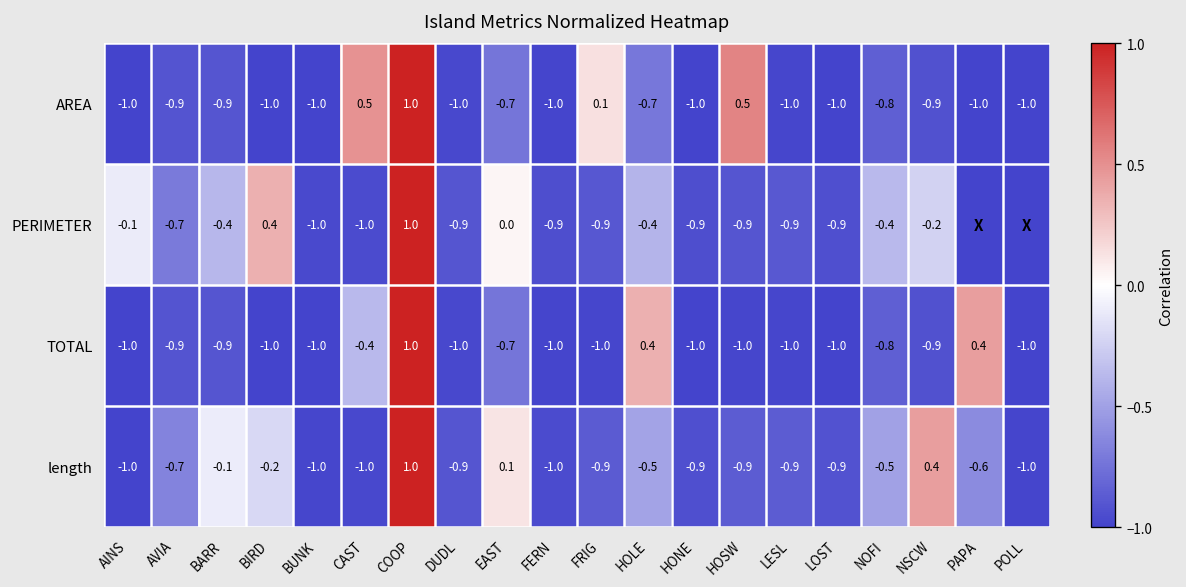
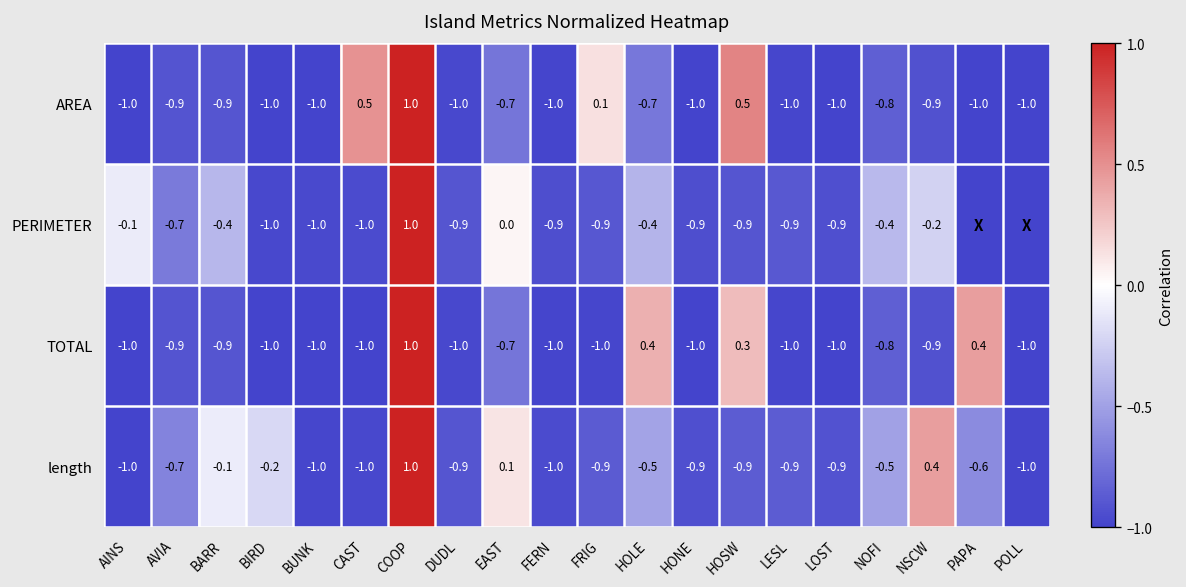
PERIMETER, BIRD: 0.4 -> -1.0
TOTAL, CAST: -0.4 -> -1.0
TOTAL, HOSW: -1.0 -> 0.3
